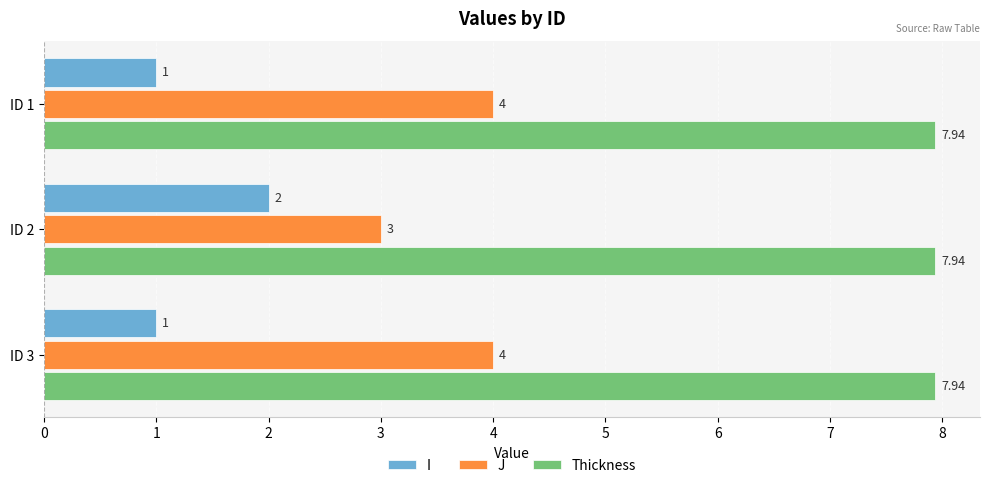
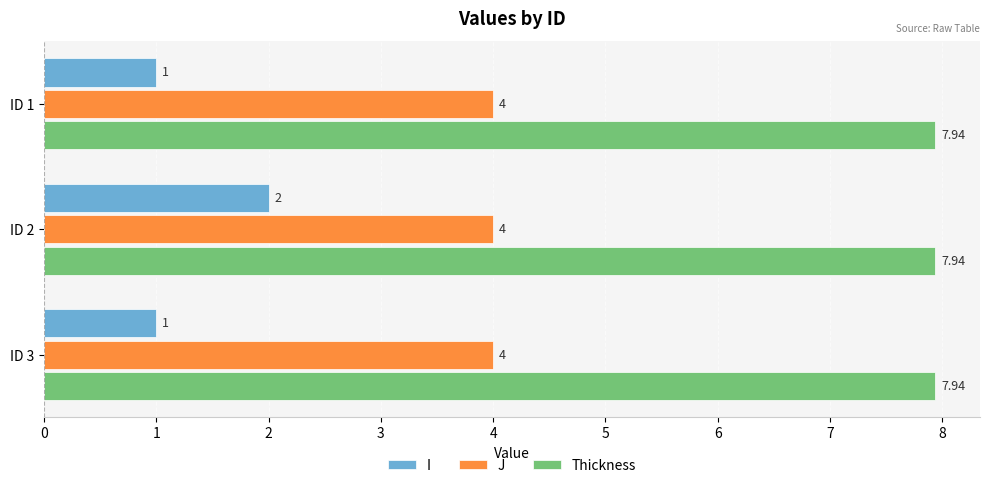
J, ID 2: 3 -> 4
